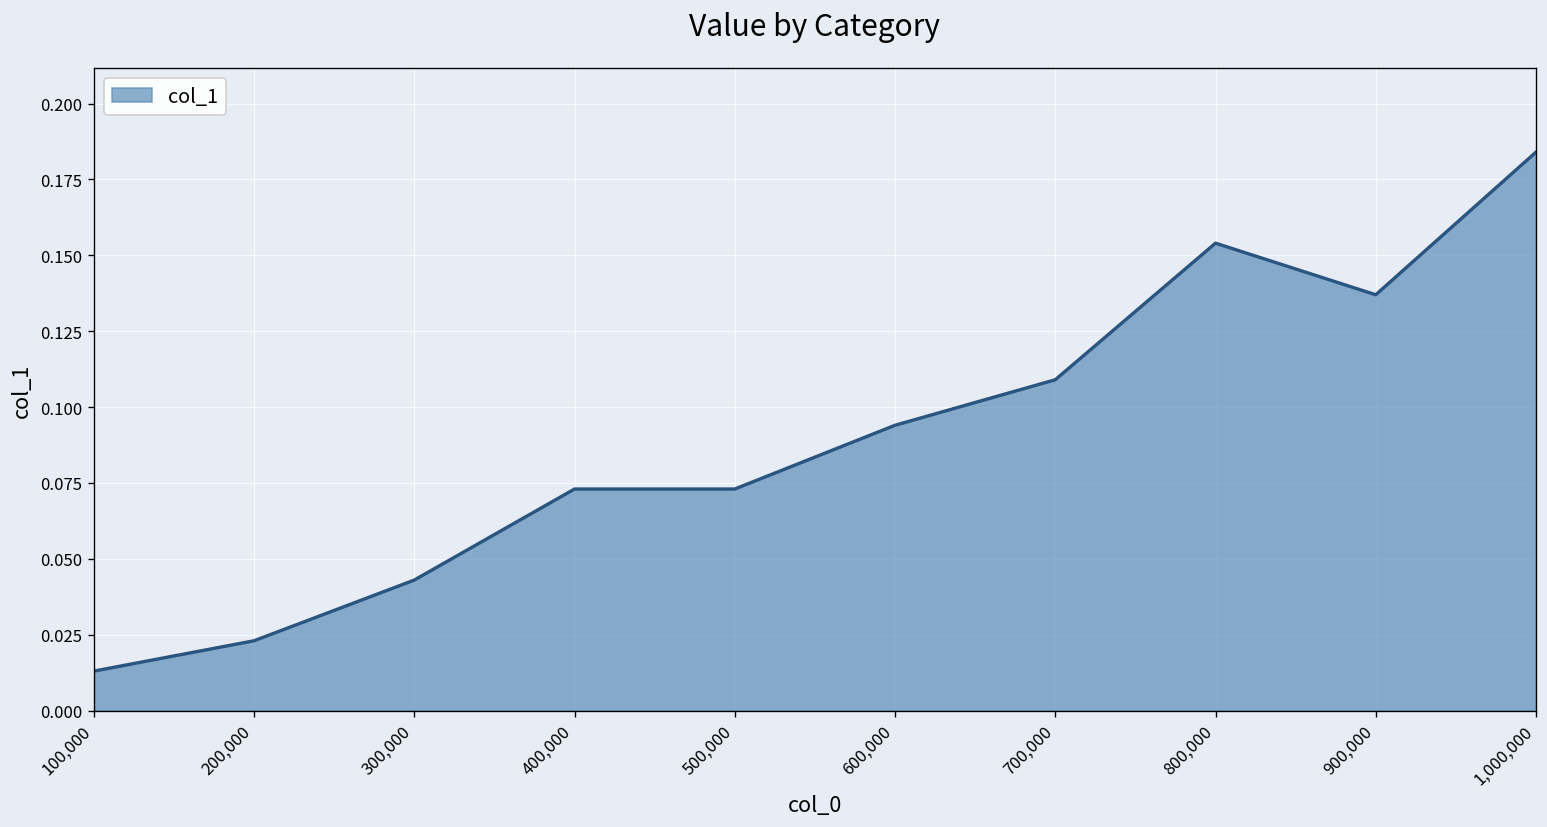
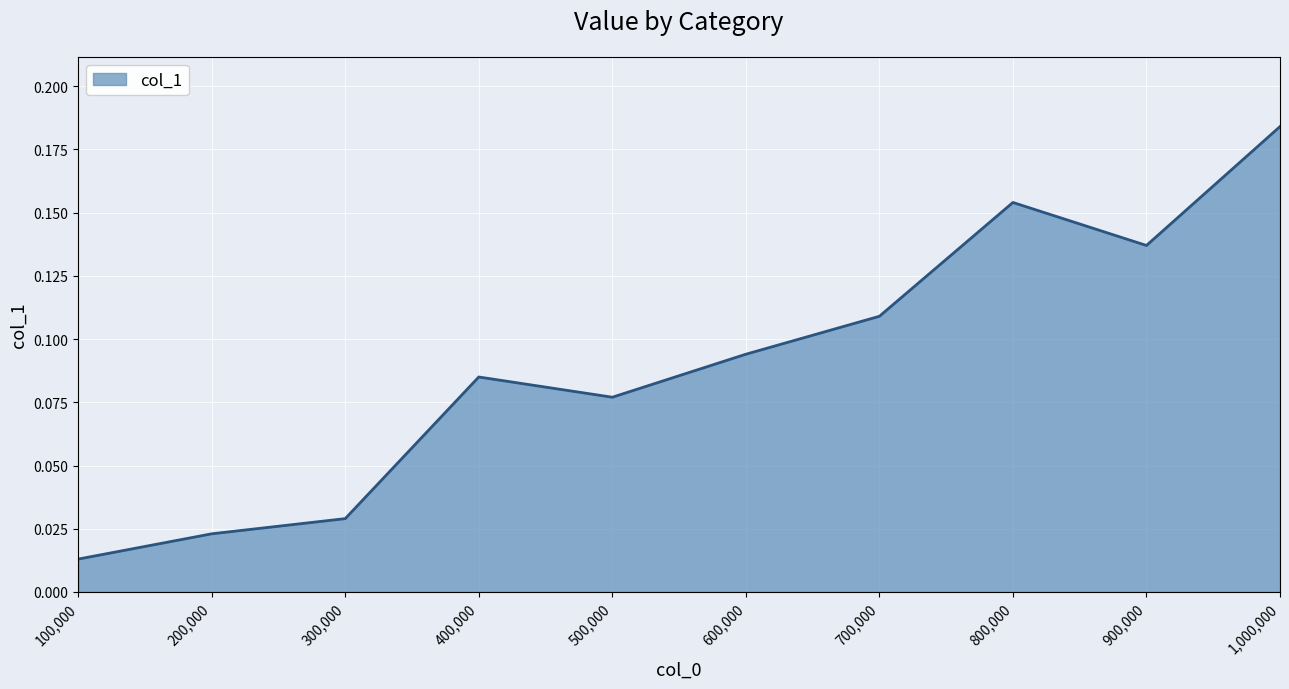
300,000: 0.043 -> 0.029
400,000: 0.073 -> 0.085
500,000: 0.073 -> 0.077
